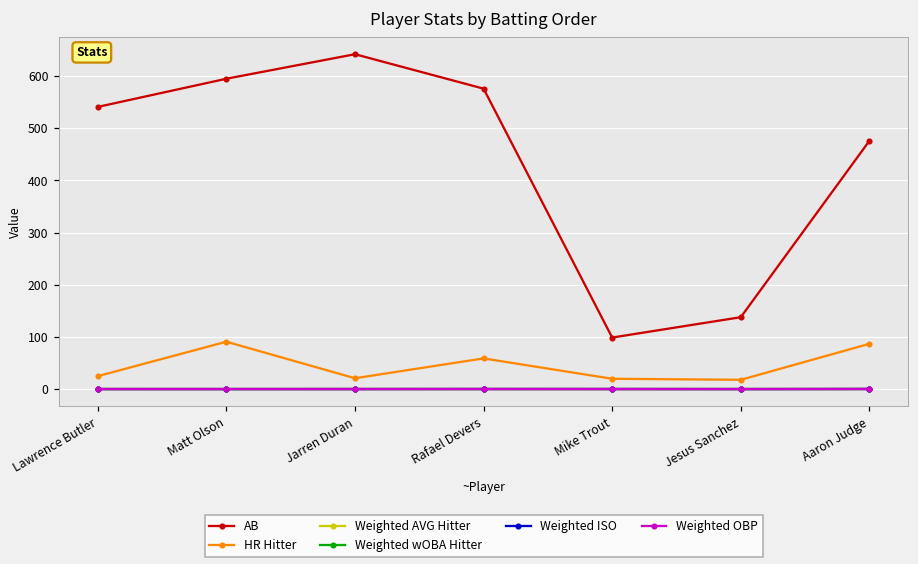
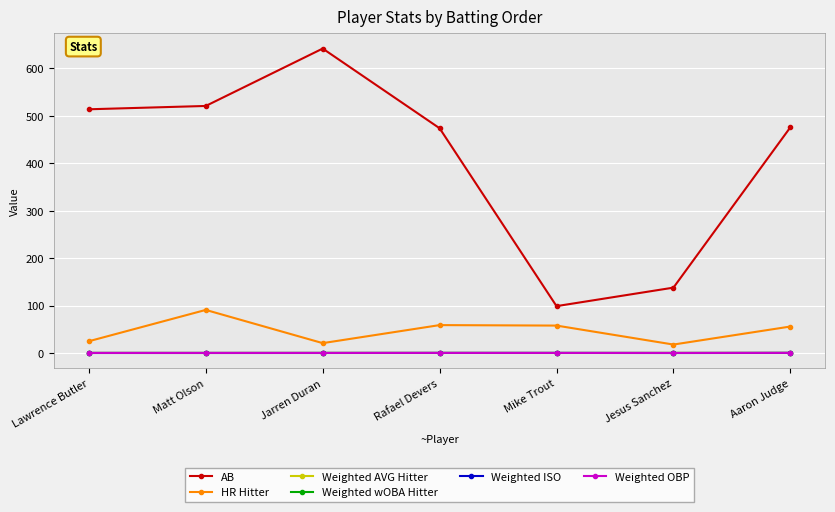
AB, Lawrence Butler: 540 -> 510
AB, Matt Olson: 600 -> 520
AB, Rafael Devers: 580 -> 470
HR Hitter, Mike Trout: 20 -> 60
HR Hitter, Aaron Judge: 90 -> 60
